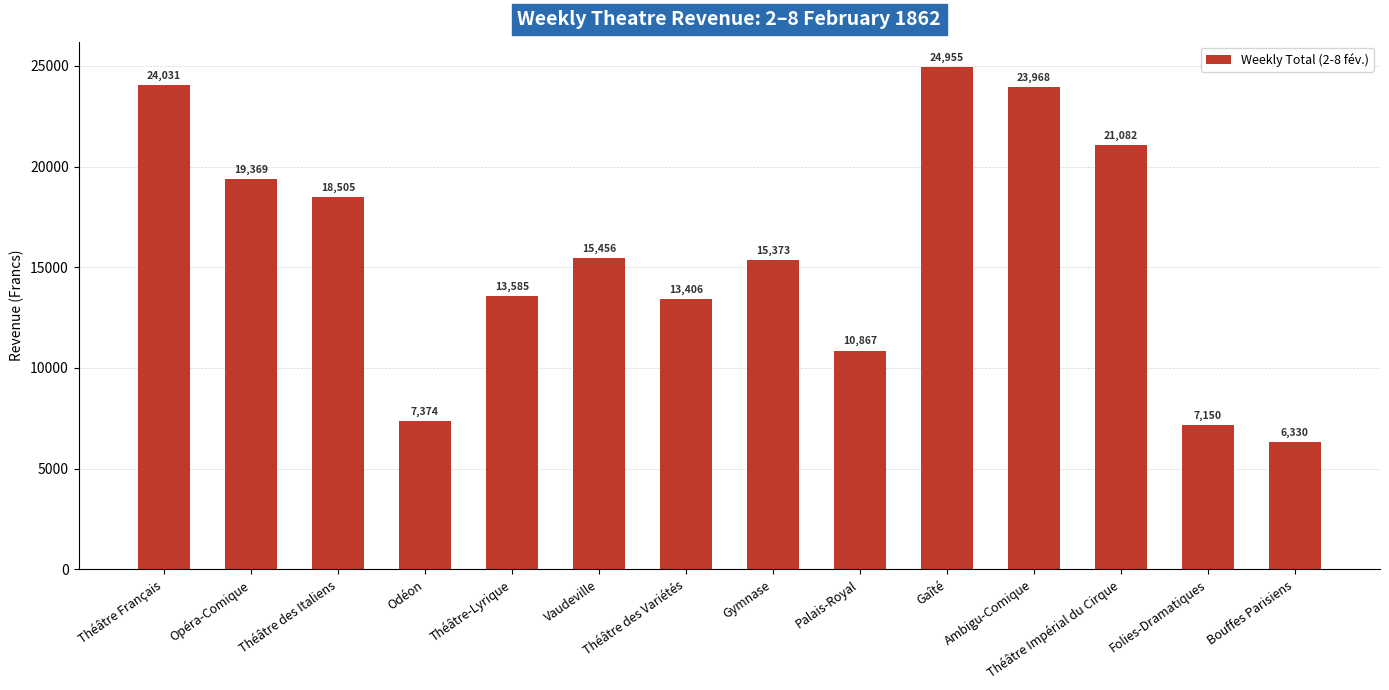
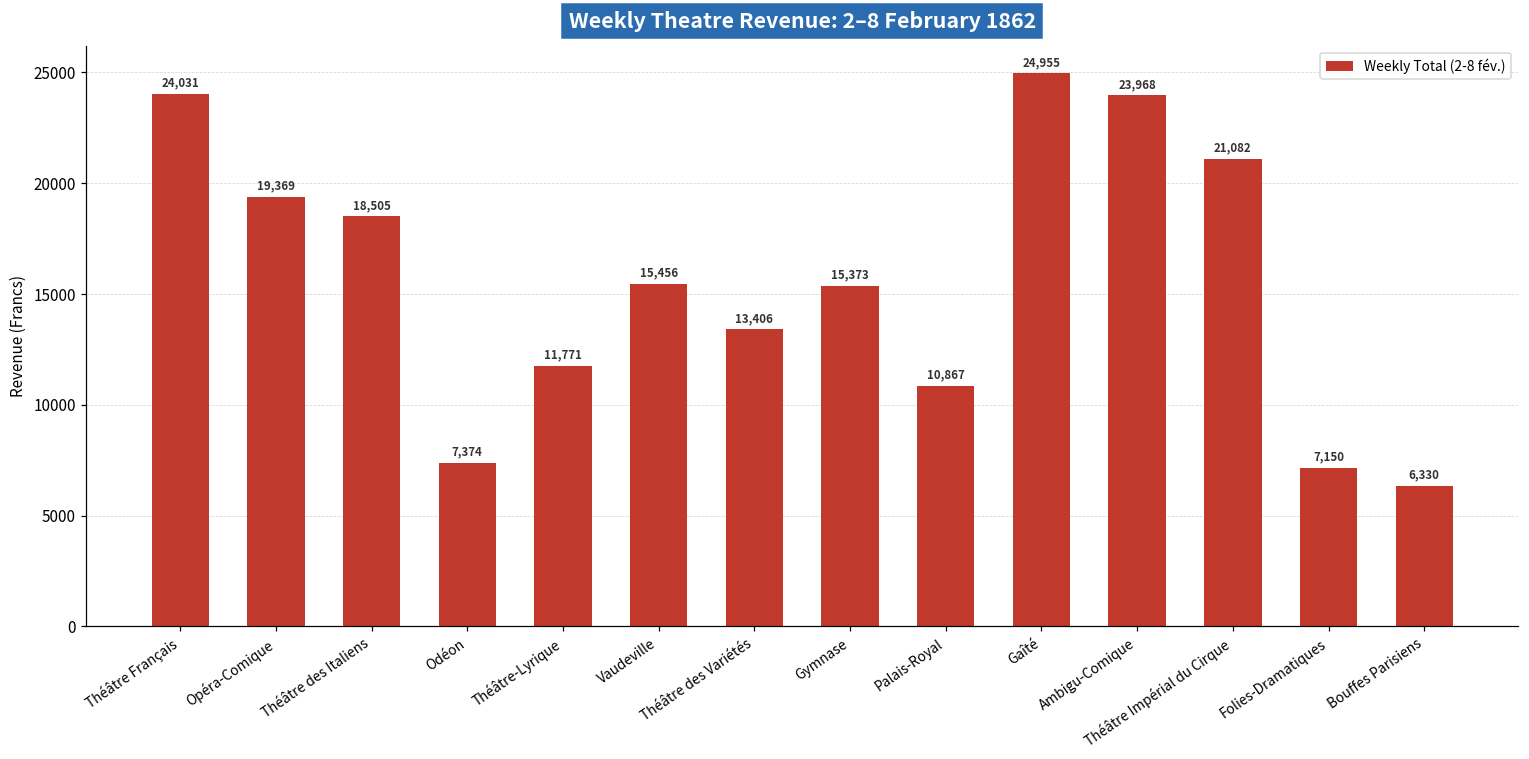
Théâtre-Lyrique: 13,585 -> 11,771
